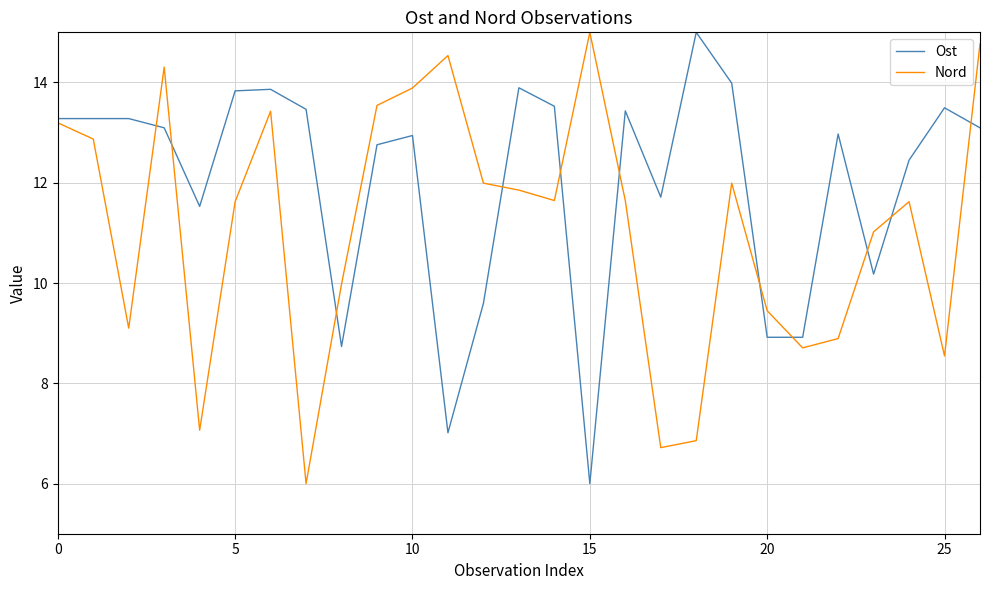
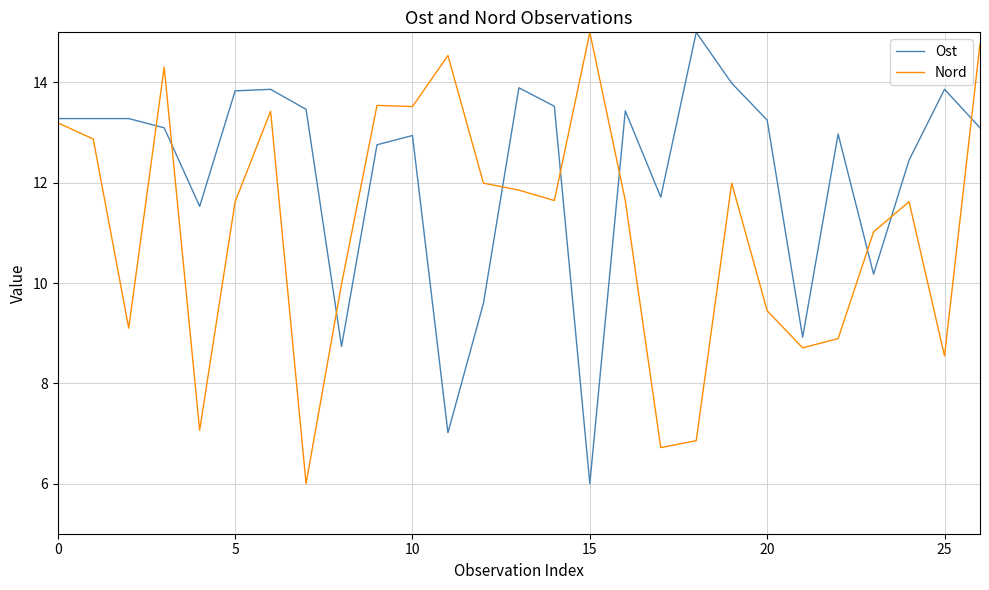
Nord, 10: 13.9 -> 13.5
Ost, 20: 8.9 -> 13.2
Ost, 25: 13.5 -> 13.9
